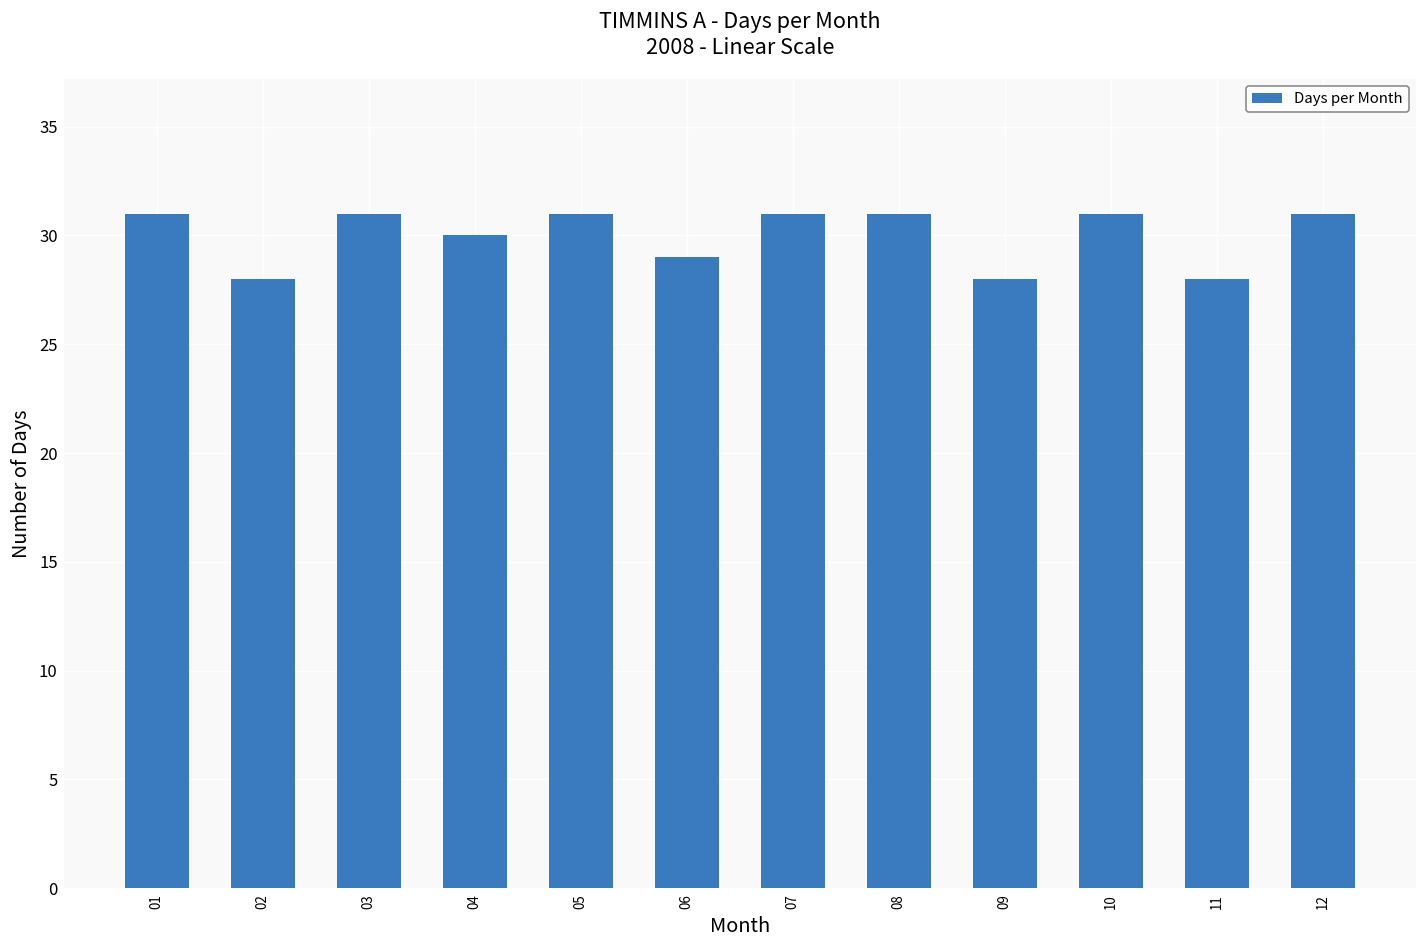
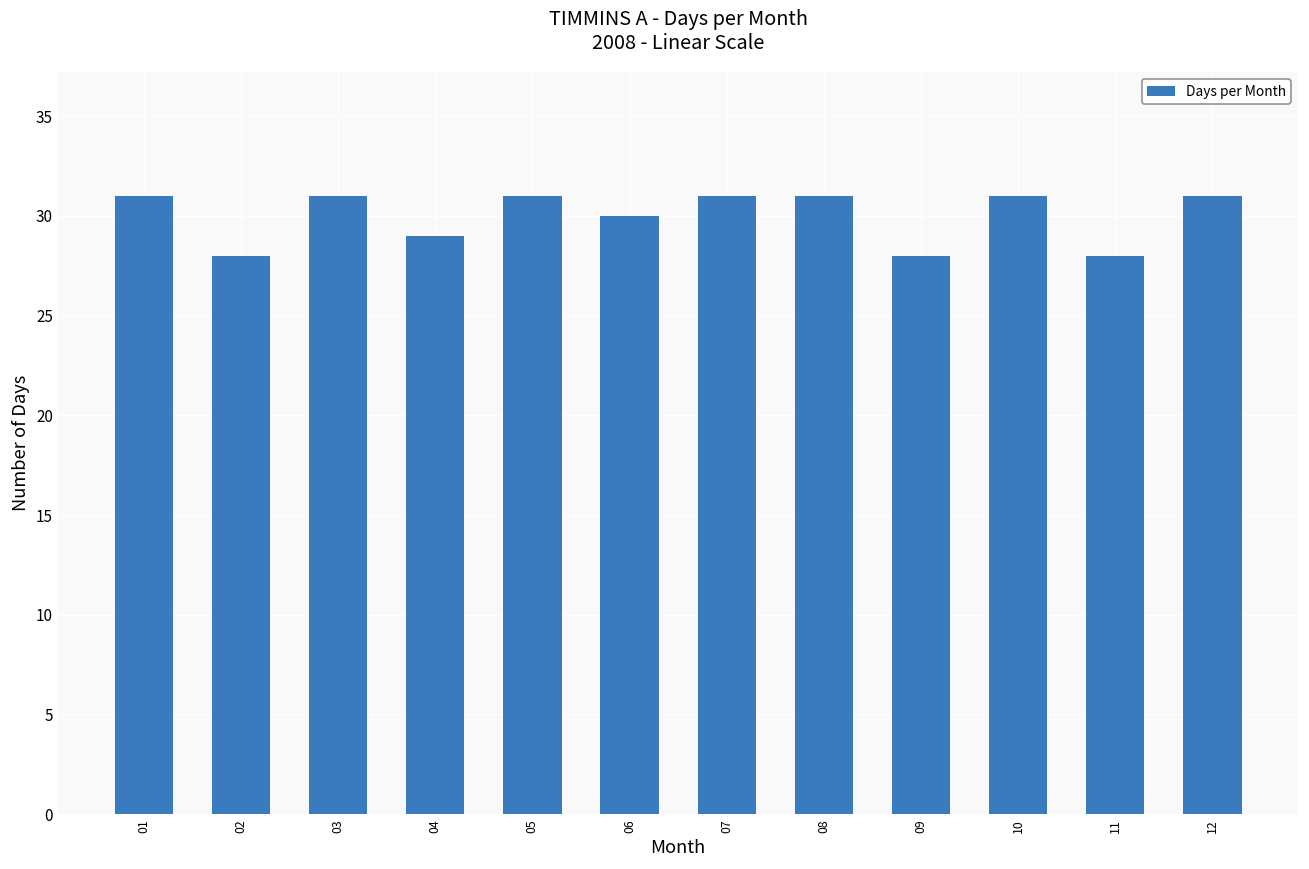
04: 30 -> 29
06: 29 -> 30
